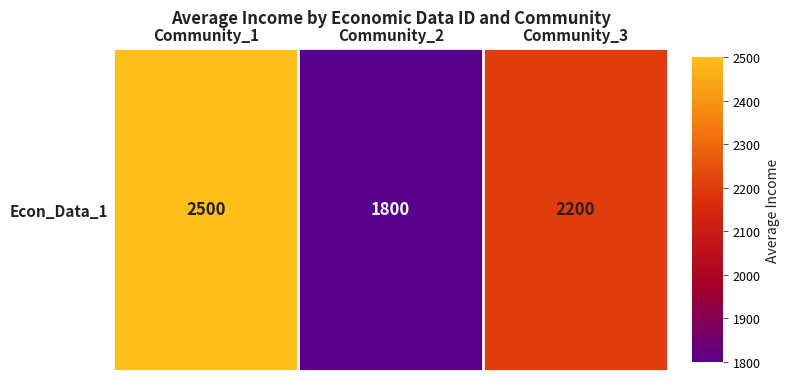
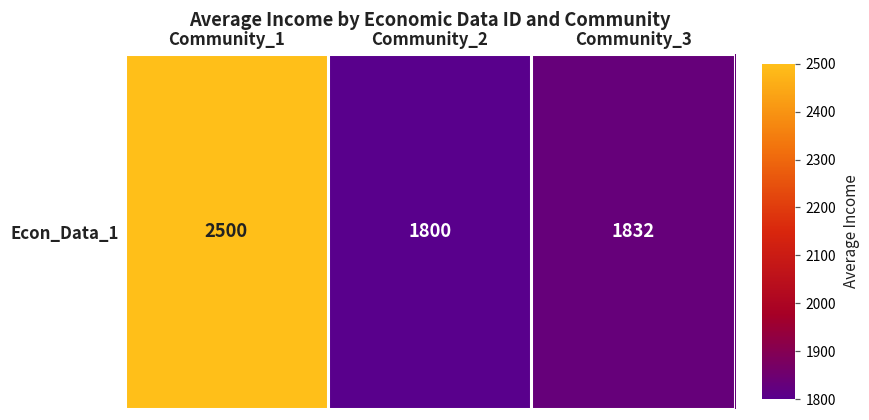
Econ_Data_1, Community_3: 2200 -> 1832
